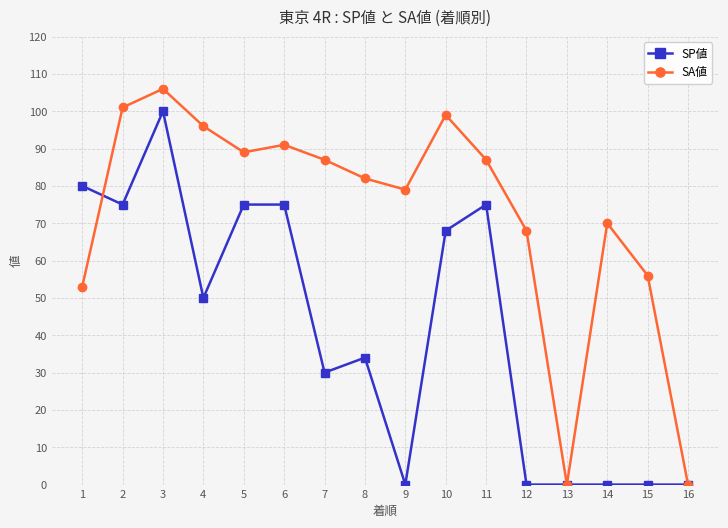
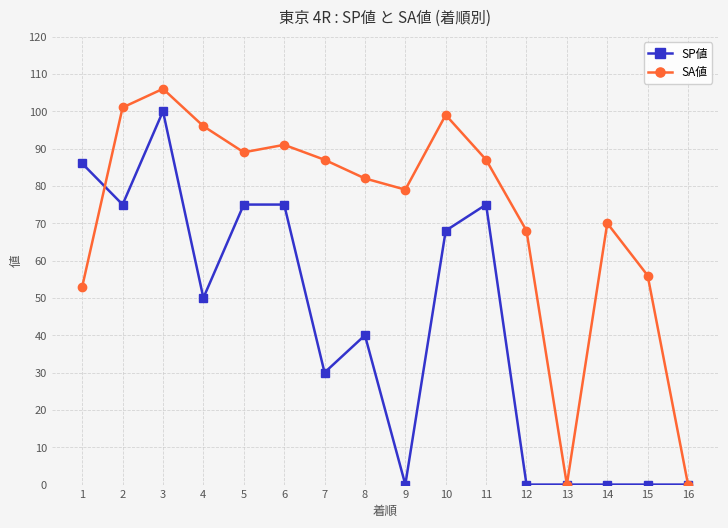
SP値, 1: 80 -> 86
SP値, 8: 34 -> 40
